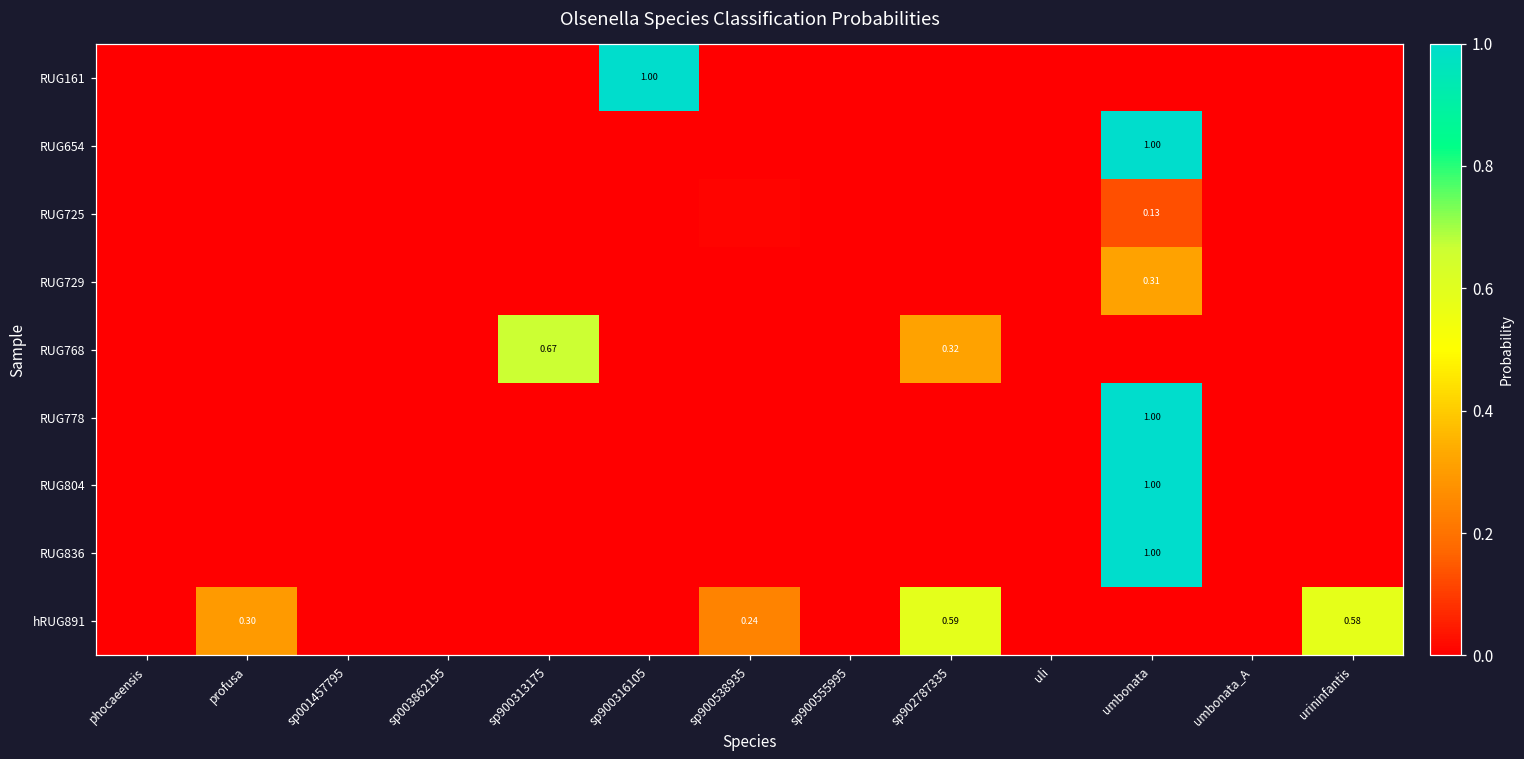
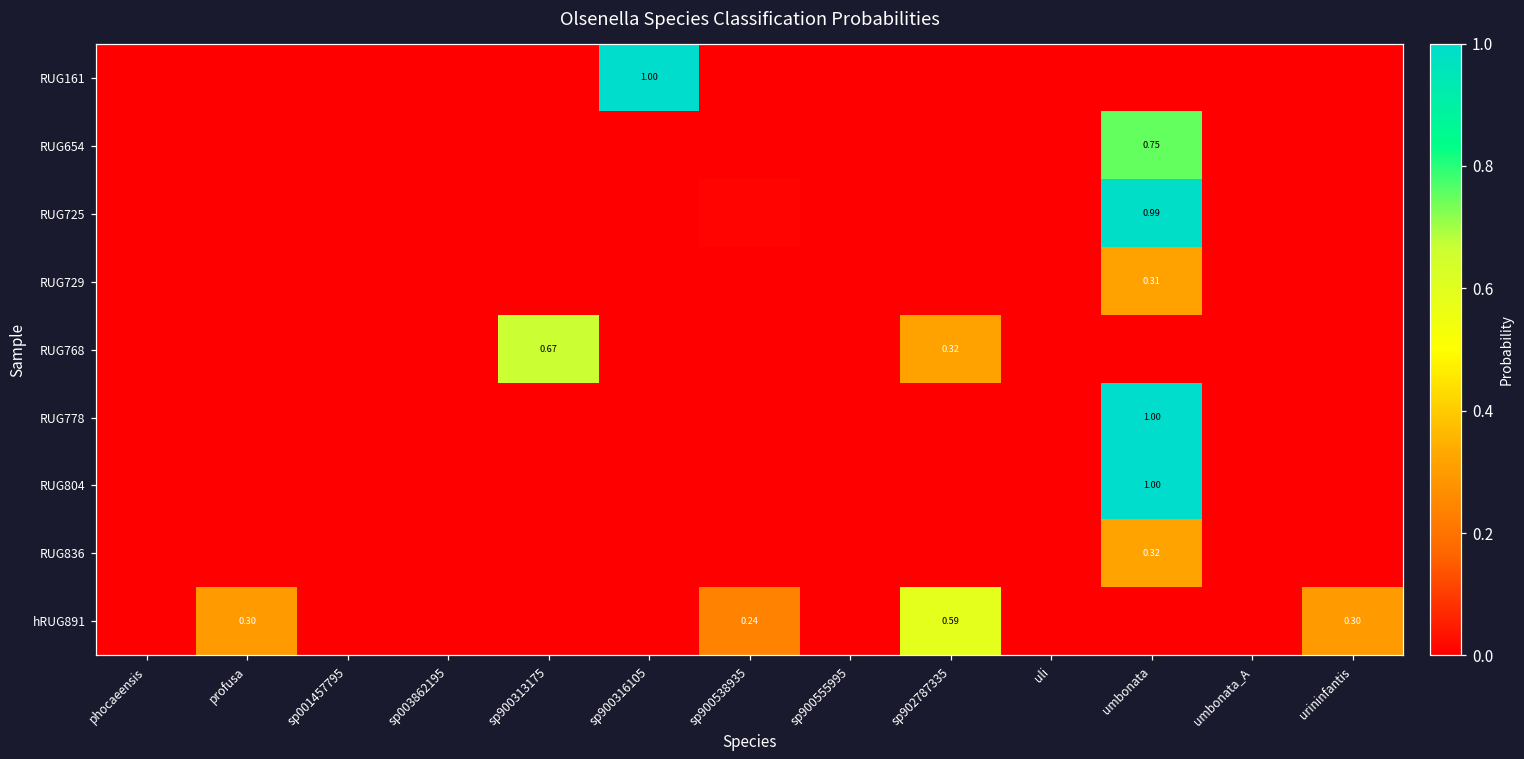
RUG654, umbonata: 1.00 -> 0.75
RUG725, umbonata: 0.13 -> 0.99
RUG836, umbonata: 1.00 -> 0.32
hRUG891, urininfantis: 0.58 -> 0.30
